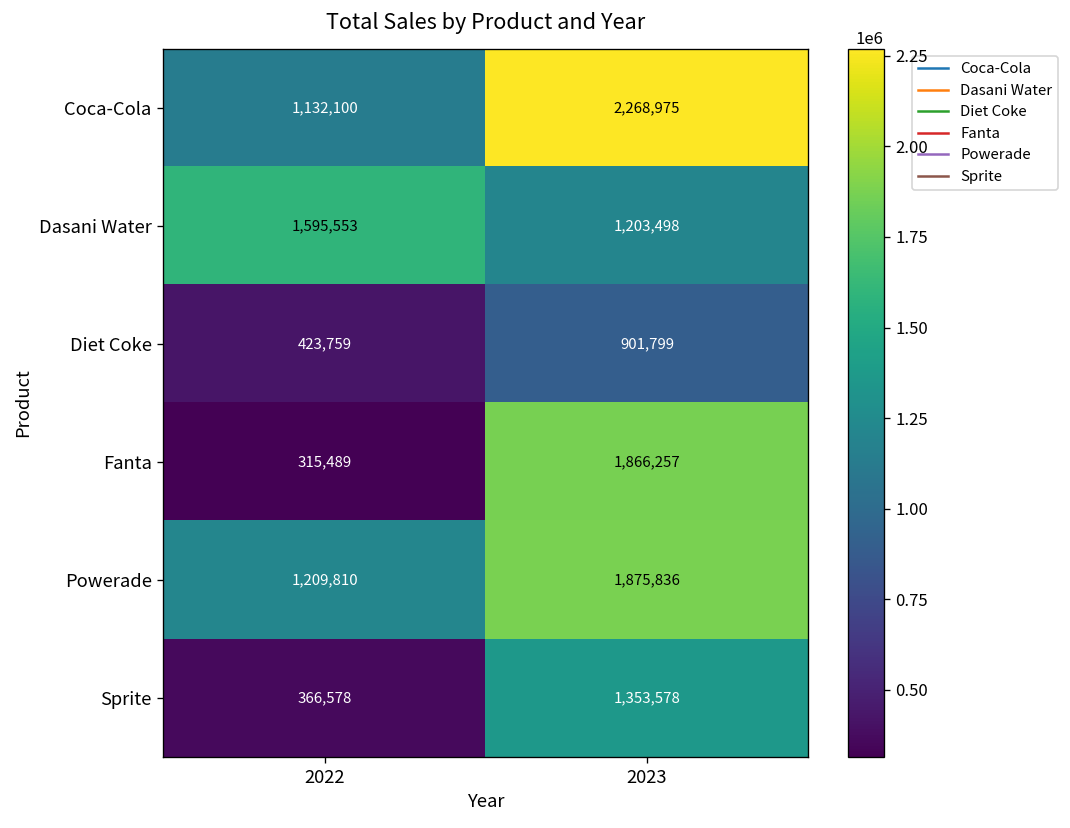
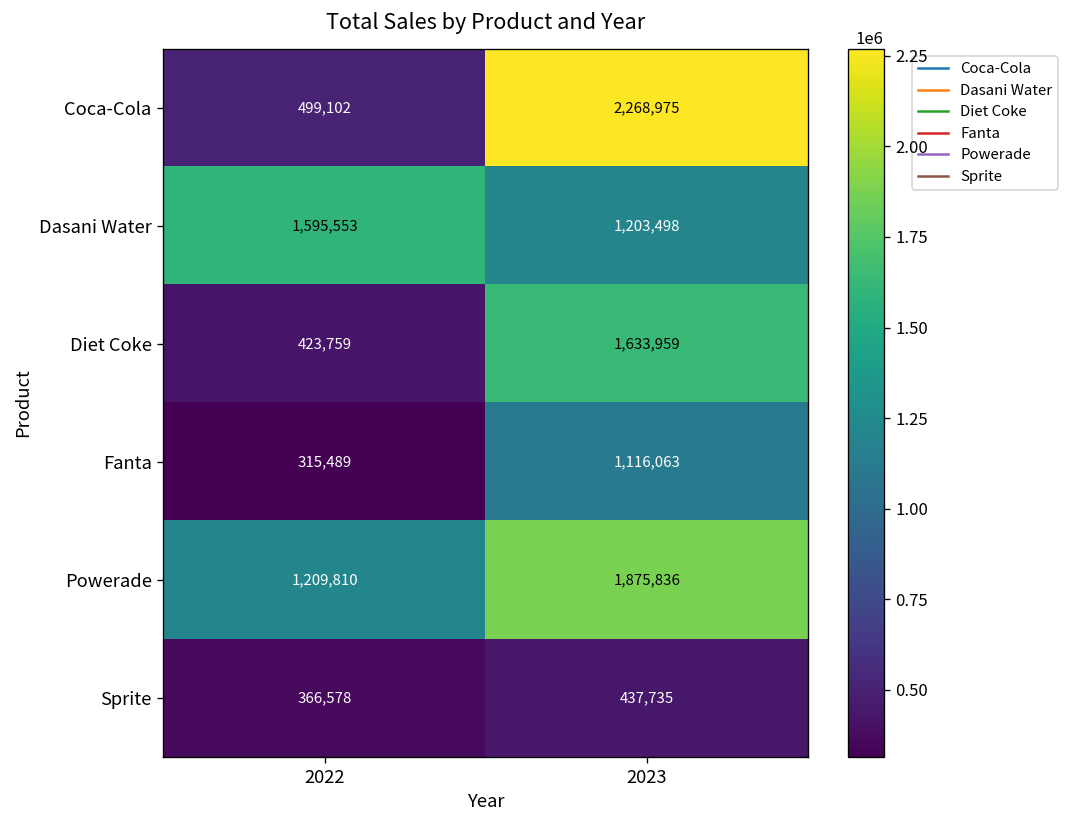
Coca-Cola, 2022: 1,132,100 -> 499,102
Diet Coke, 2023: 901,799 -> 1,633,959
Fanta, 2023: 1,866,257 -> 1,116,063
Sprite, 2023: 1,353,578 -> 437,735
